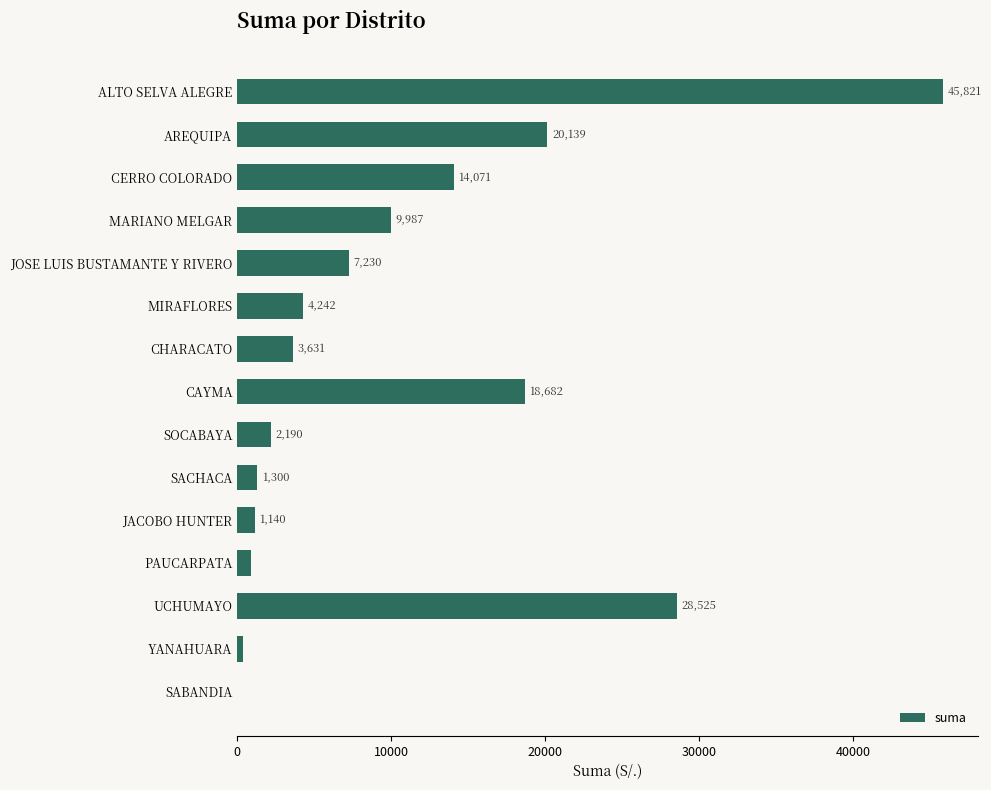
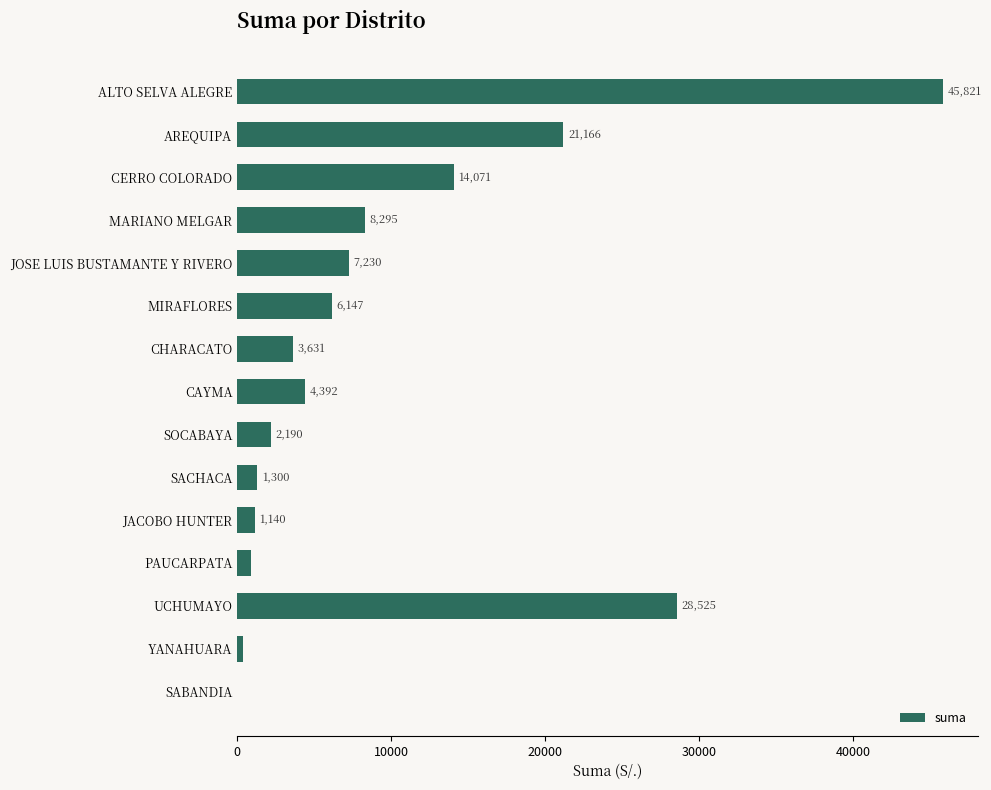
AREQUIPA: 20,139 -> 21,166
MARIANO MELGAR: 9,987 -> 8,295
MIRAFLORES: 4,242 -> 6,147
CAYMA: 18,682 -> 4,392
